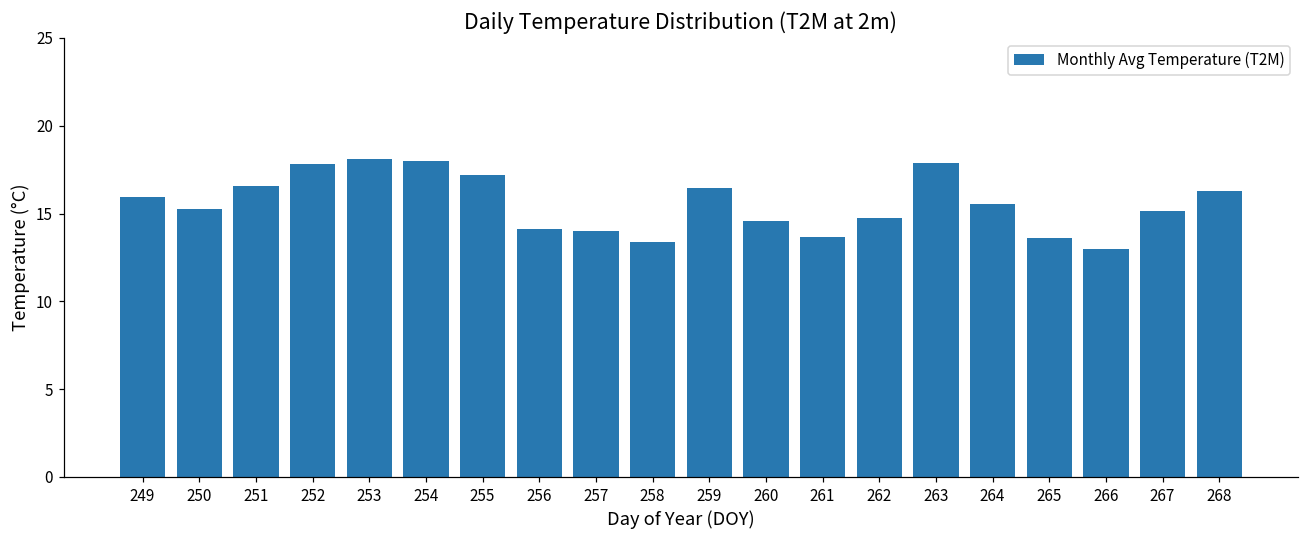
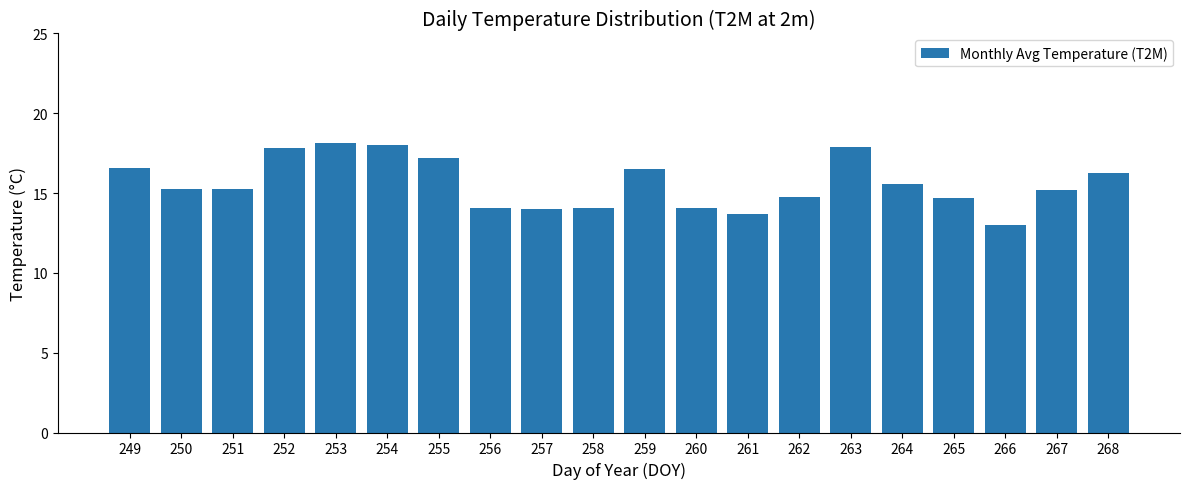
249: 16.0 -> 16.6
251: 16.6 -> 15.2
258: 13.4 -> 14.1
260: 14.6 -> 14.1
265: 13.6 -> 14.7
